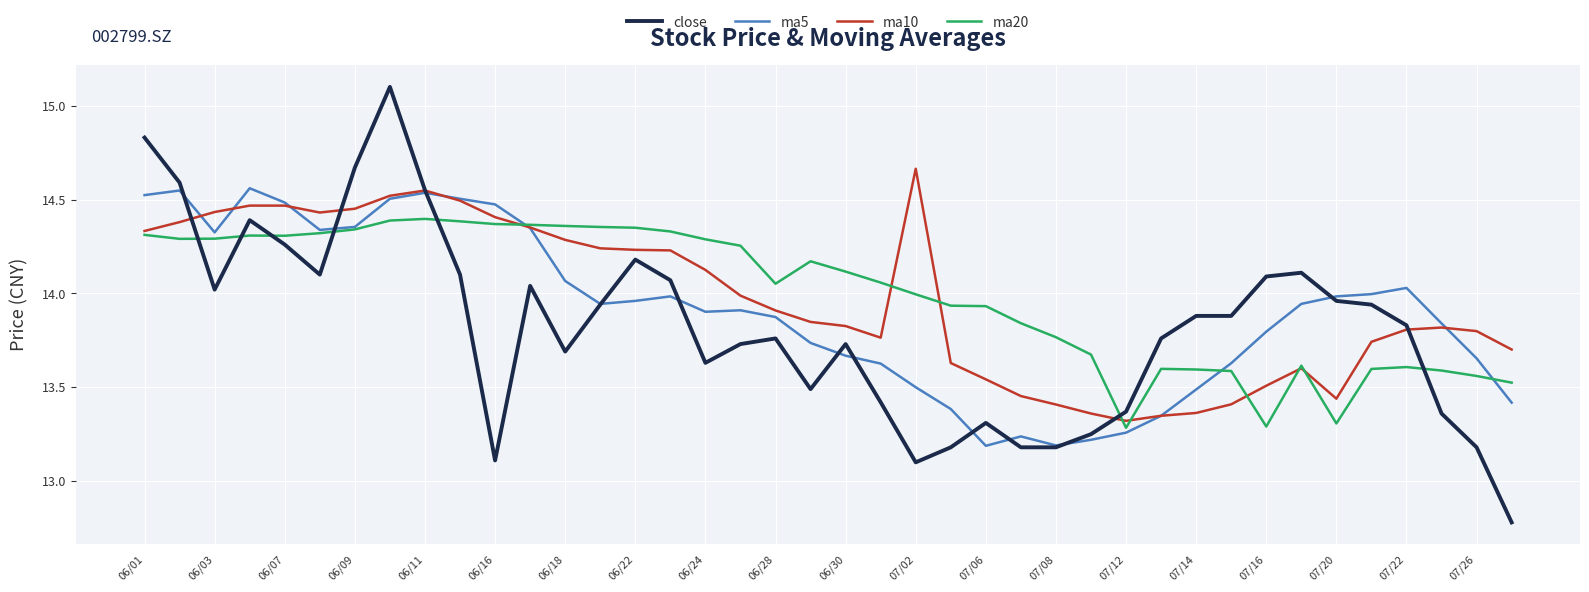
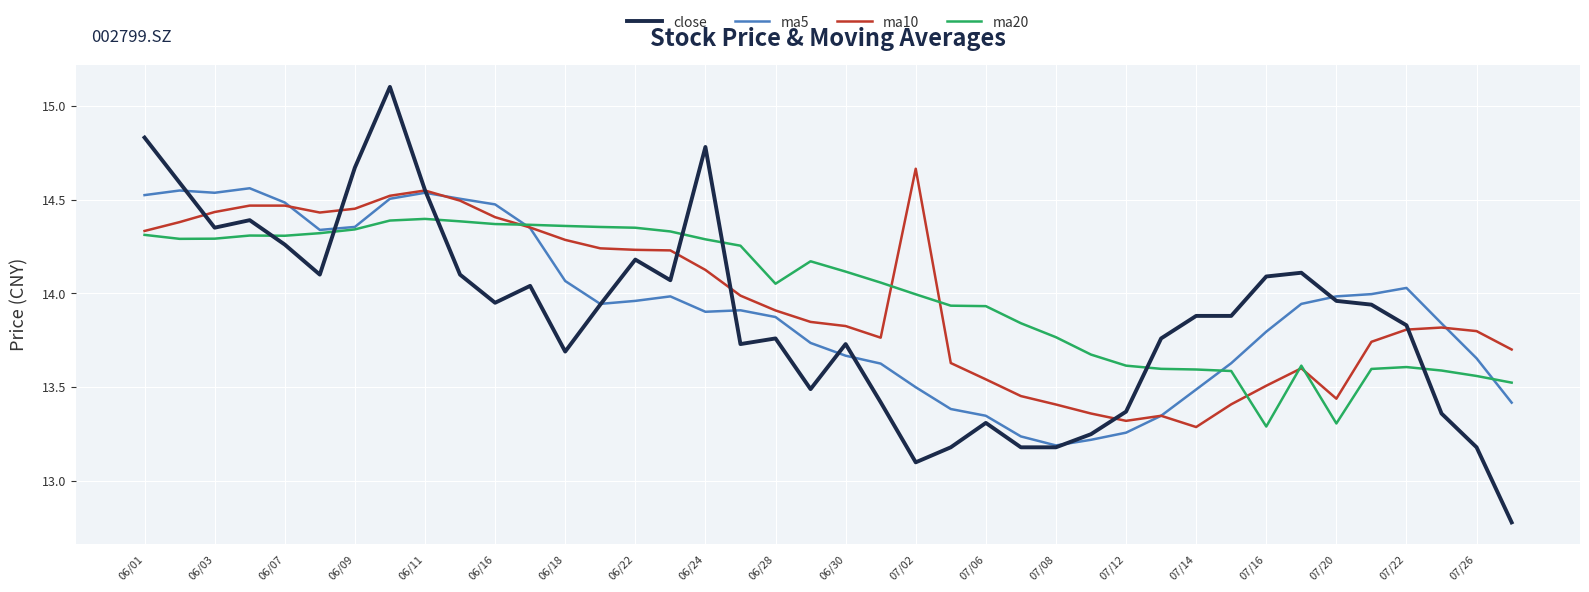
close, 06/03: 14.02 -> 14.35
ma5, 06/03: 14.33 -> 14.54
close, 06/16: 13.11 -> 13.95
close, 06/24: 13.63 -> 14.78
ma5, 07/06: 13.19 -> 13.35
ma20, 07/12: 13.28 -> 13.62
ma10, 07/14: 13.36 -> 13.29
